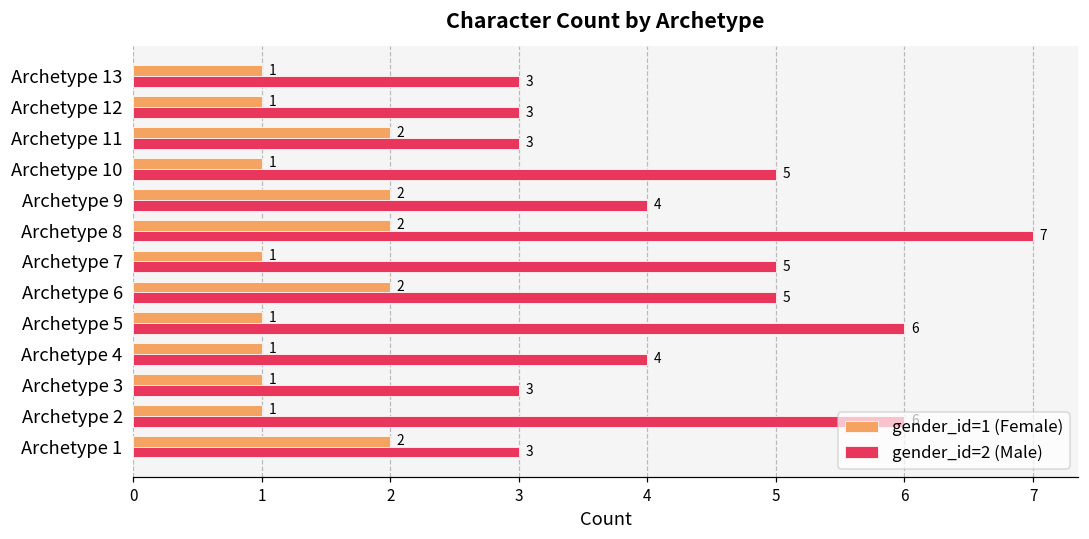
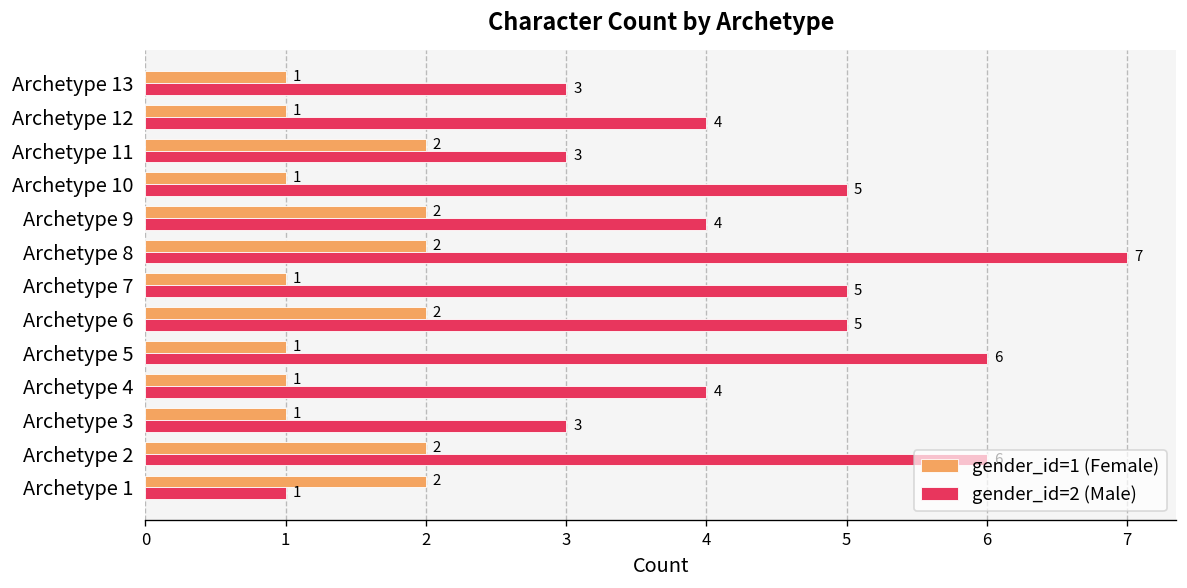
gender_id=2 (Male), Archetype 12: 3 -> 4
gender_id=1 (Female), Archetype 2: 1 -> 2
gender_id=2 (Male), Archetype 1: 3 -> 1
